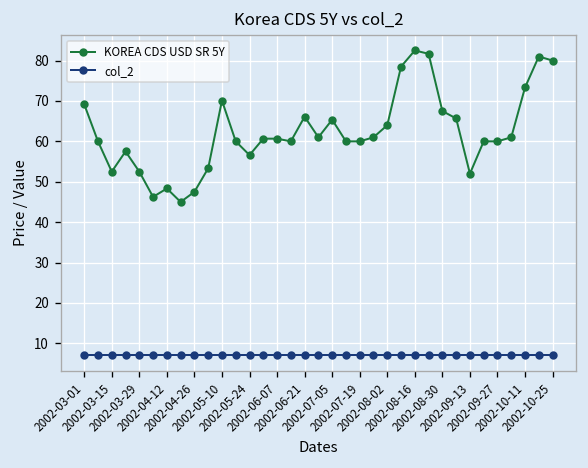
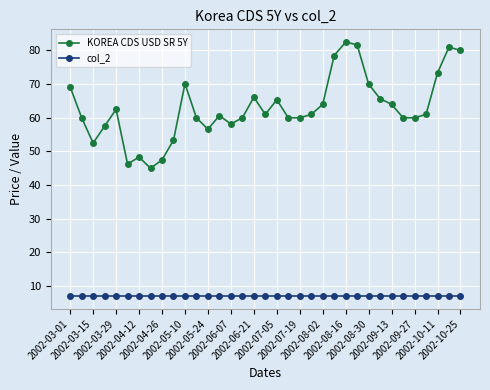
KOREA CDS USD SR 5Y, 2002-03-29: 53 -> 63
KOREA CDS USD SR 5Y, 2002-06-07: 61 -> 58
KOREA CDS USD SR 5Y, 2002-08-30: 68 -> 70
KOREA CDS USD SR 5Y, 2002-09-13: 52 -> 64
